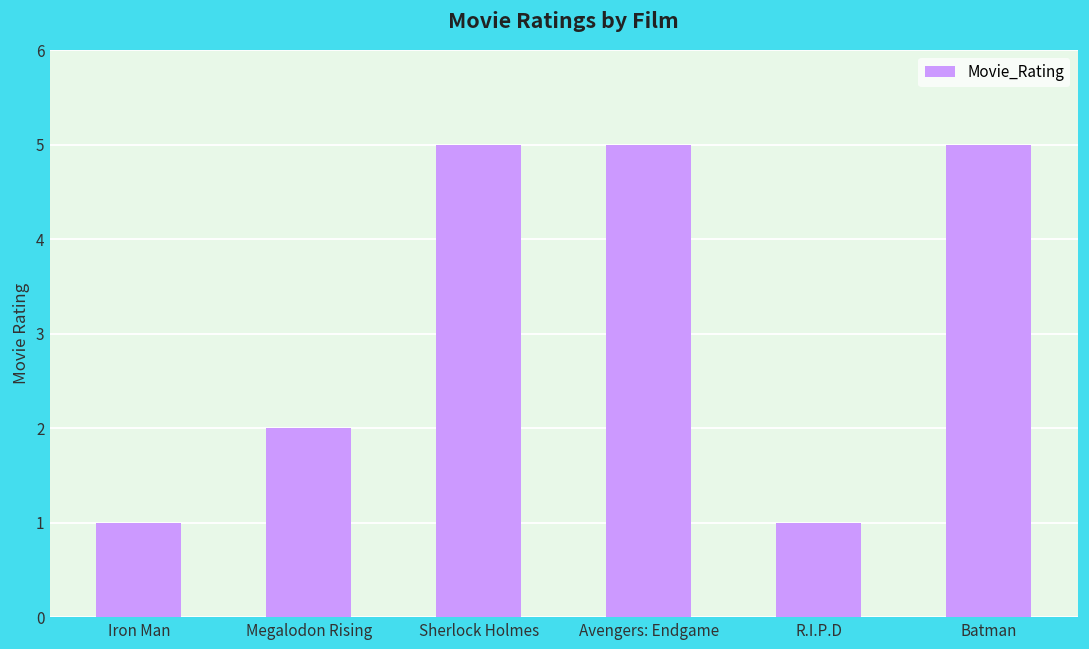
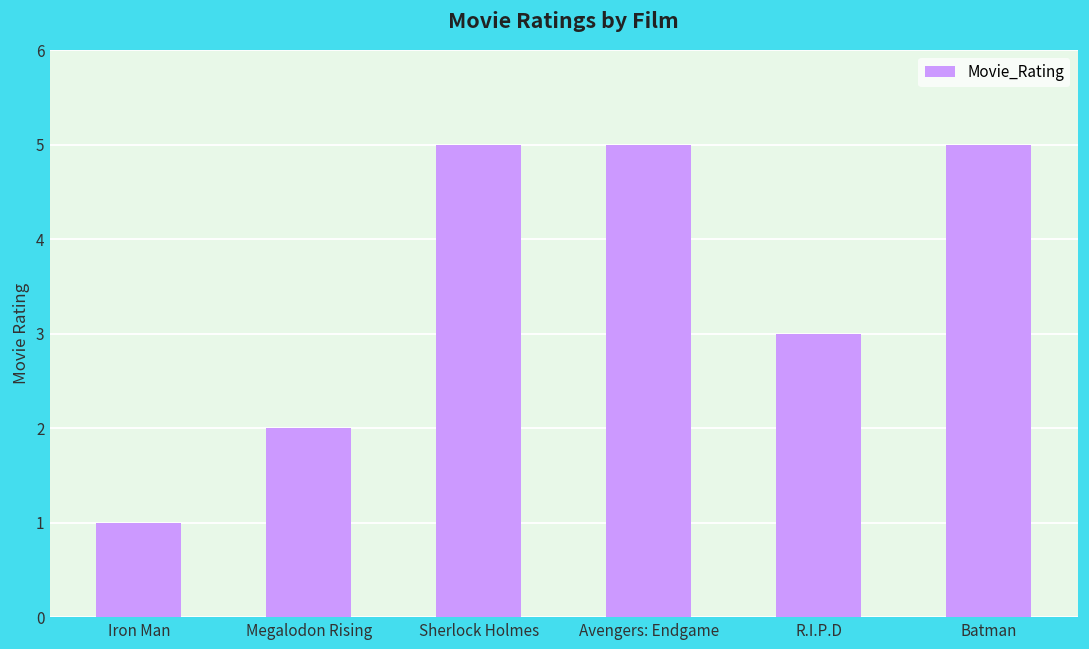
R.I.P.D: 1 -> 3
